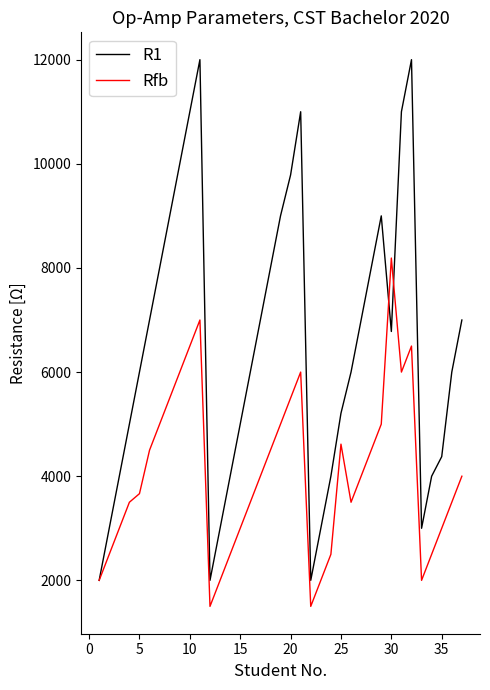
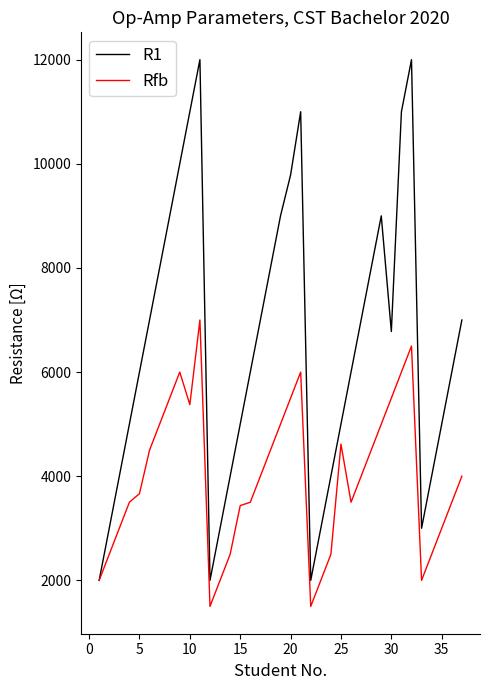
Rfb, 10: 6500 -> 5400
Rfb, 15: 3000 -> 3400
R1, 25: 5200 -> 5000
Rfb, 30: 8200 -> 5500
R1, 35: 4400 -> 5000
